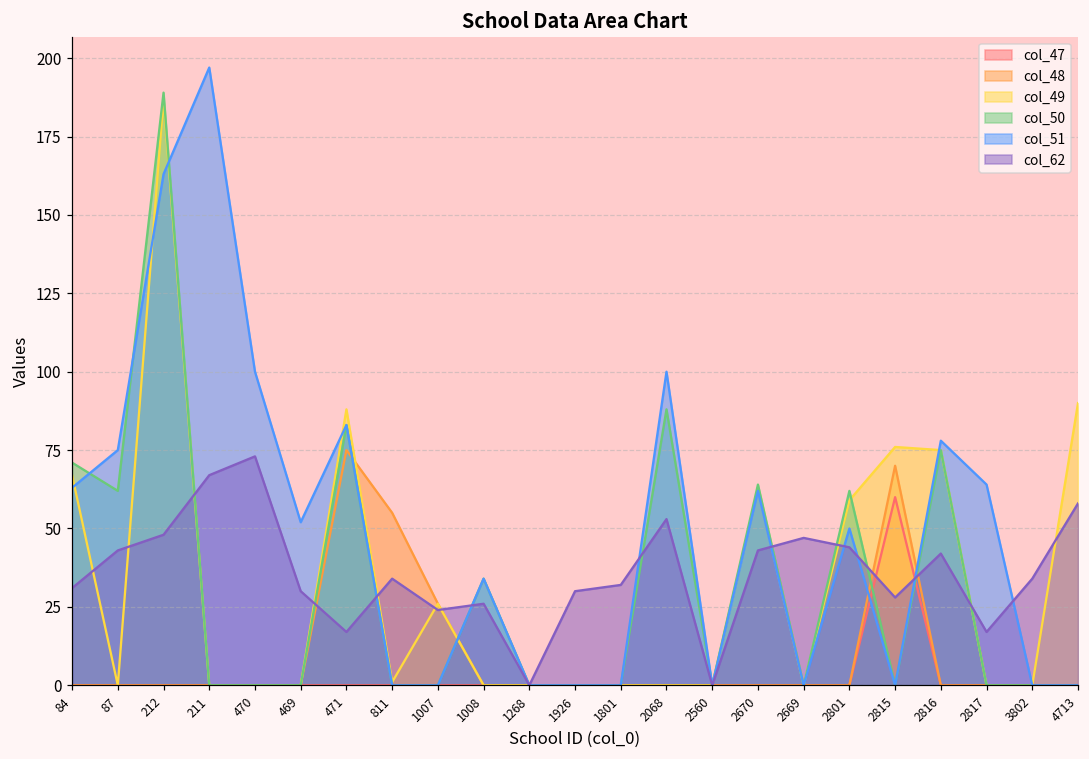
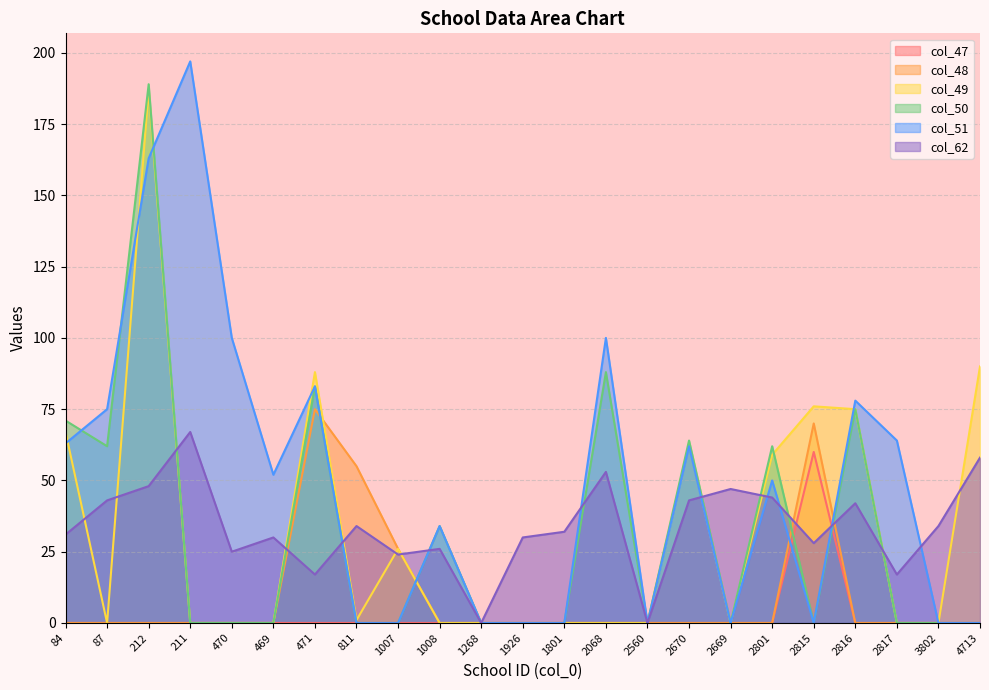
col_62, 470: 73 -> 25
